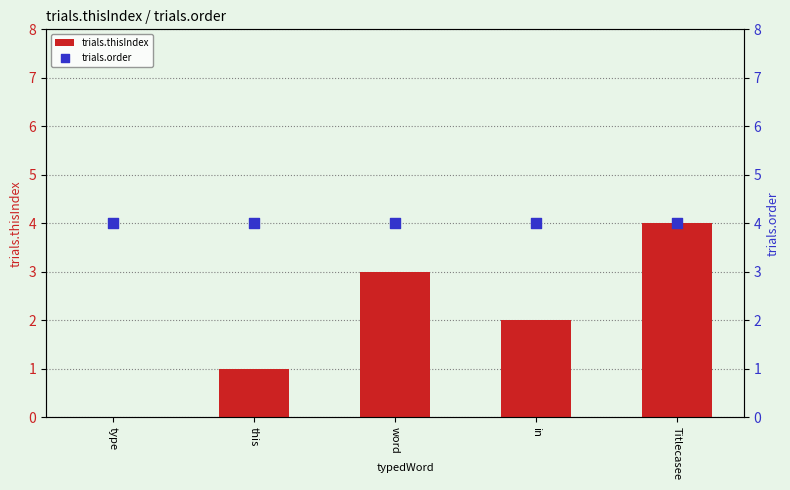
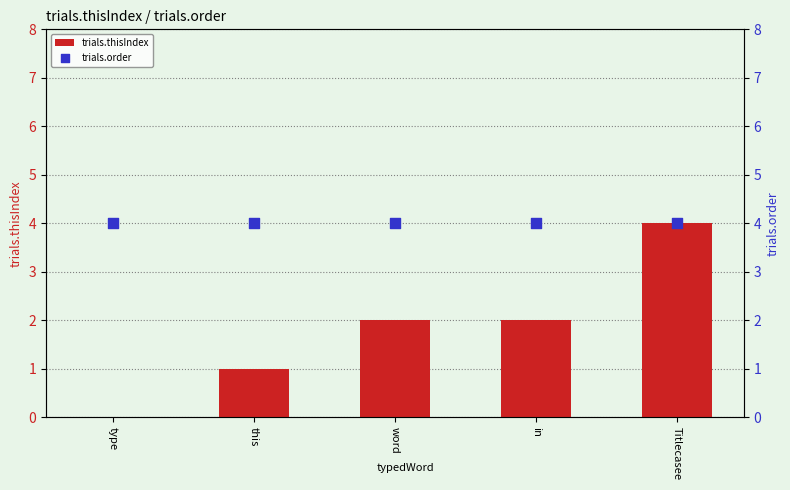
trials.thisIndex, word: 3 -> 2
